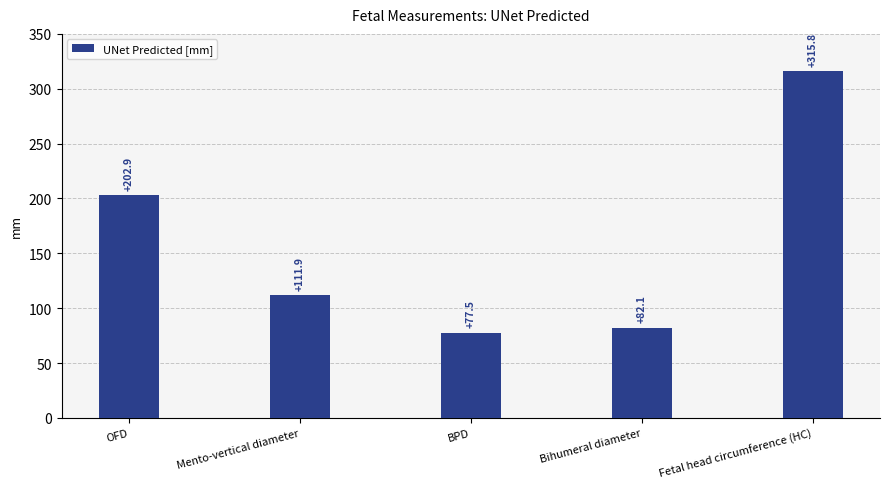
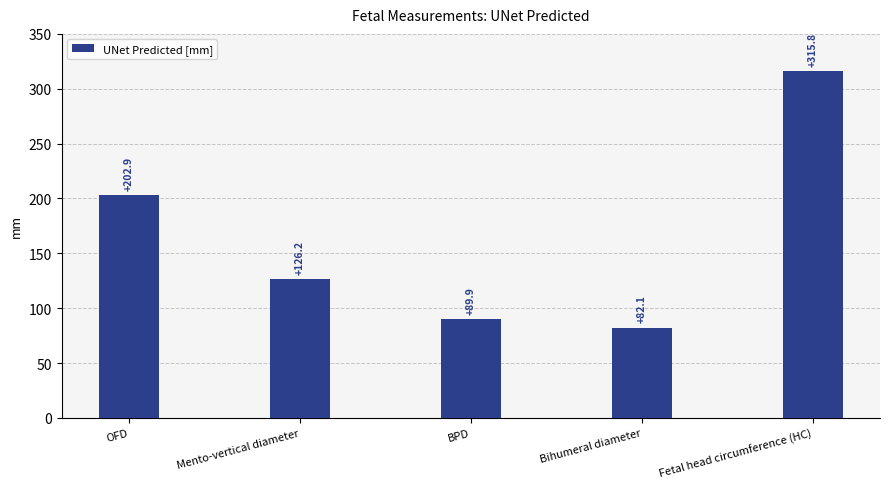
Mento-vertical diameter: +111.9 -> +126.2
BPD: +77.5 -> +89.9
